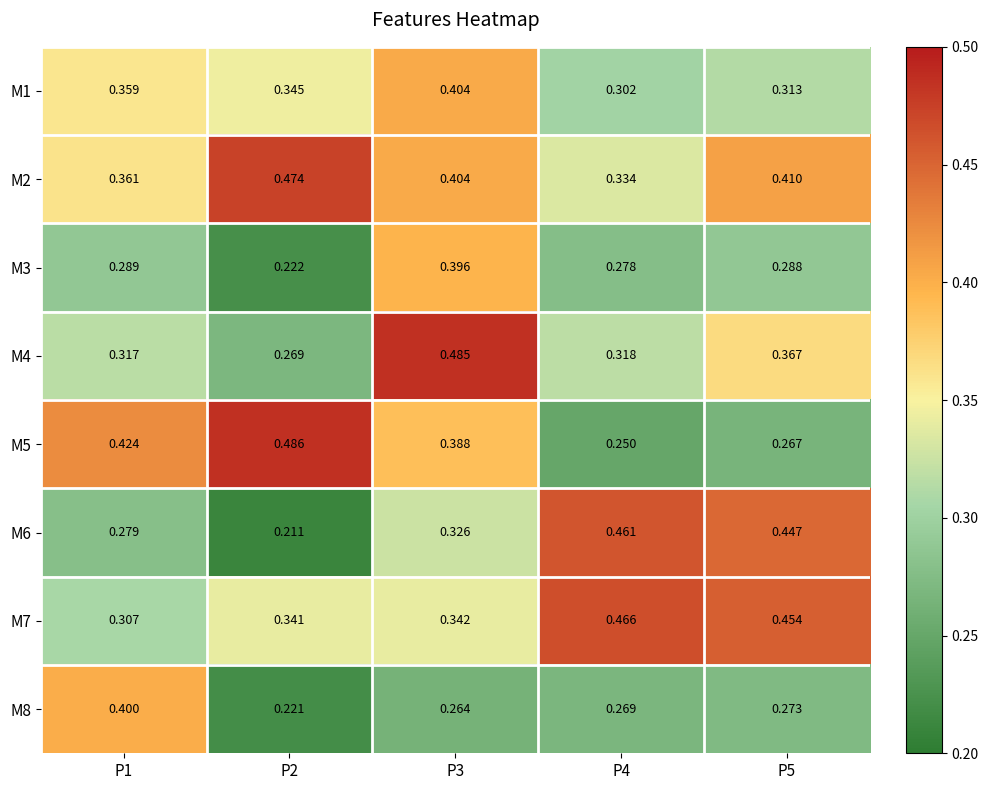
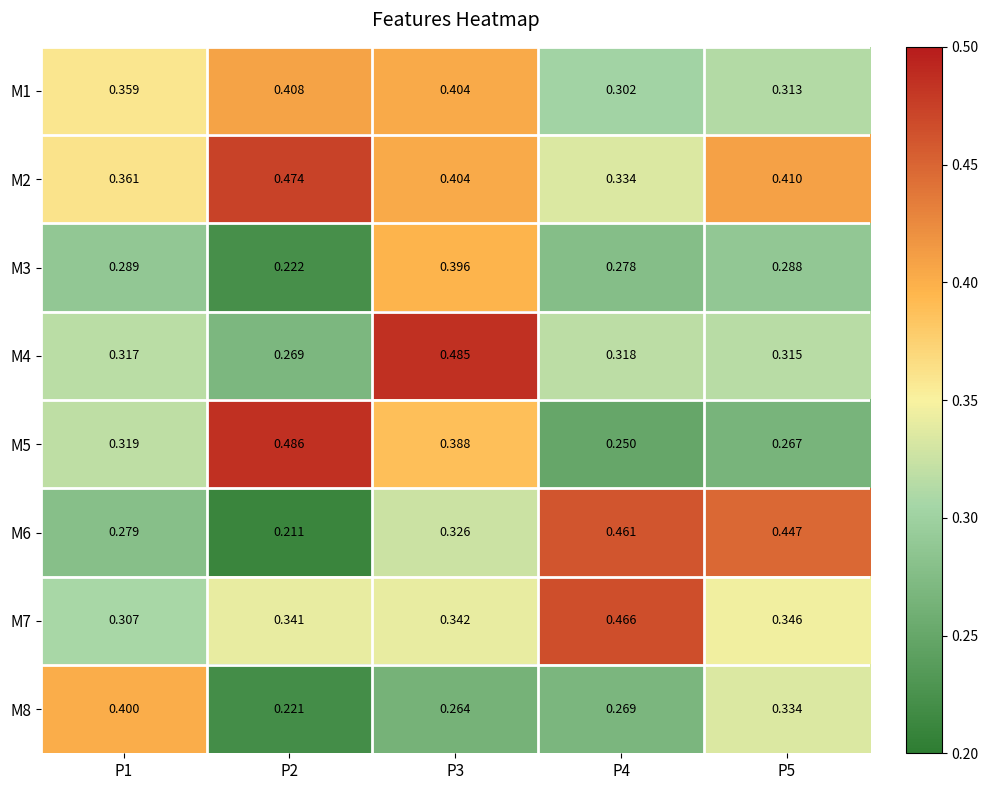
M1, P2: 0.345 -> 0.408
M4, P5: 0.367 -> 0.315
M5, P1: 0.424 -> 0.319
M7, P5: 0.454 -> 0.346
M8, P5: 0.273 -> 0.334
